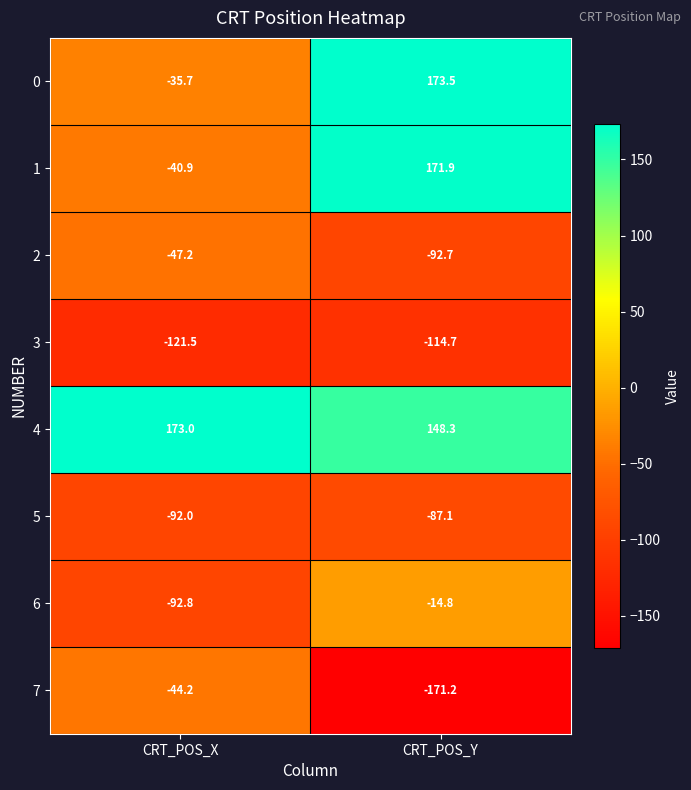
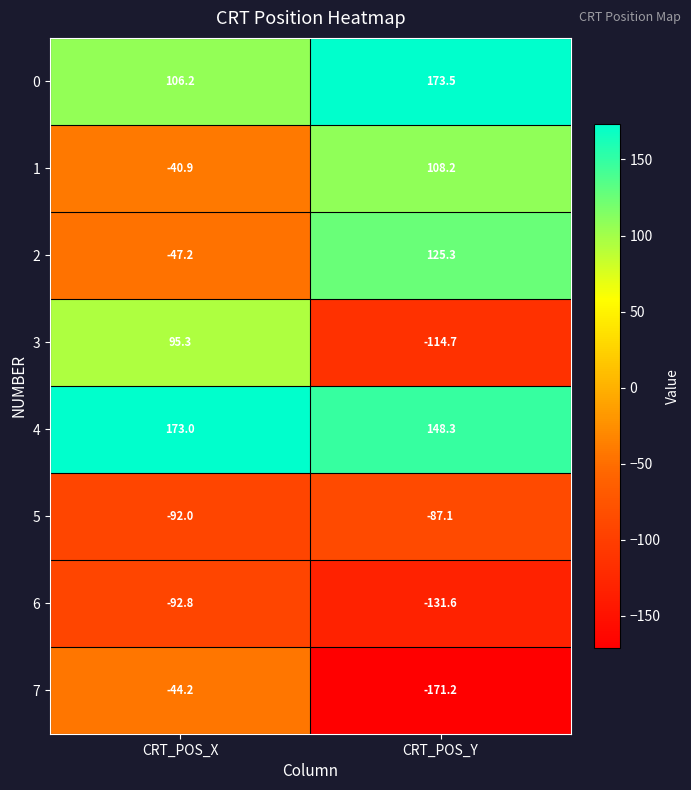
0, CRT_POS_X: -35.7 -> 106.2
1, CRT_POS_Y: 171.9 -> 108.2
2, CRT_POS_Y: -92.7 -> 125.3
3, CRT_POS_X: -121.5 -> 95.3
6, CRT_POS_Y: -14.8 -> -131.6
